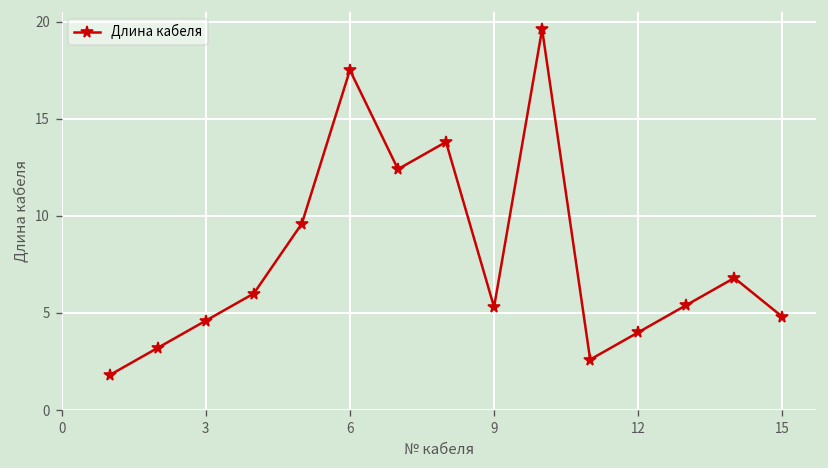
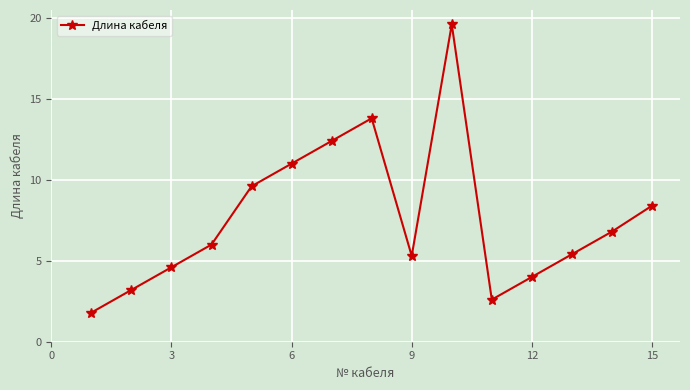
6: 17.5 -> 11.0
15: 4.8 -> 8.4
